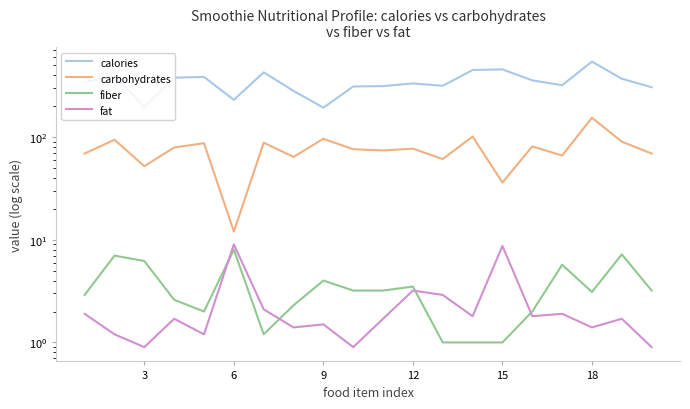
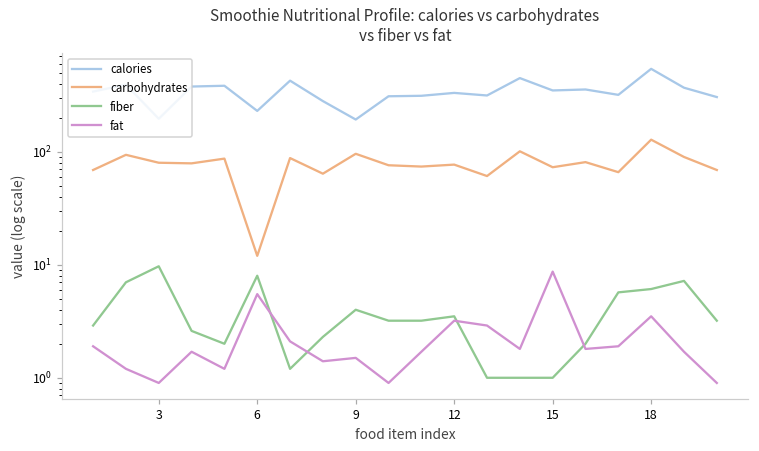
carbohydrates, 3: 50 -> 80
fiber, 3: 6 -> 10
fat, 6: 9 -> 6
calories, 15: 500 -> 350
carbohydrates, 15: 36 -> 70
carbohydrates, 18: 150 -> 130
fiber, 18: 3.1 -> 6
fat, 18: 1.4 -> 3.5
